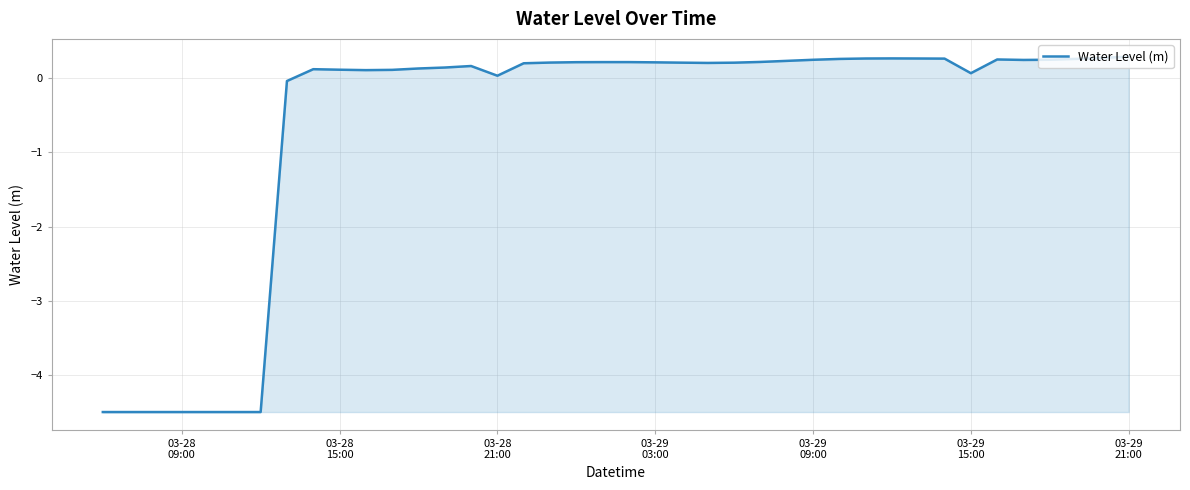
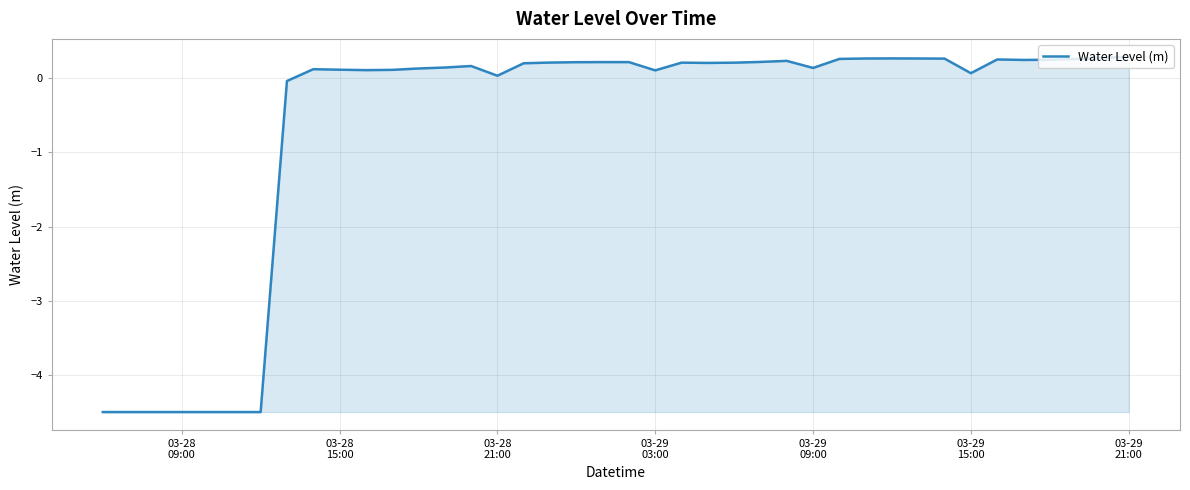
03-29 03:00: 0.2 -> 0.1
03-29 09:00: 0.2 -> 0.1
